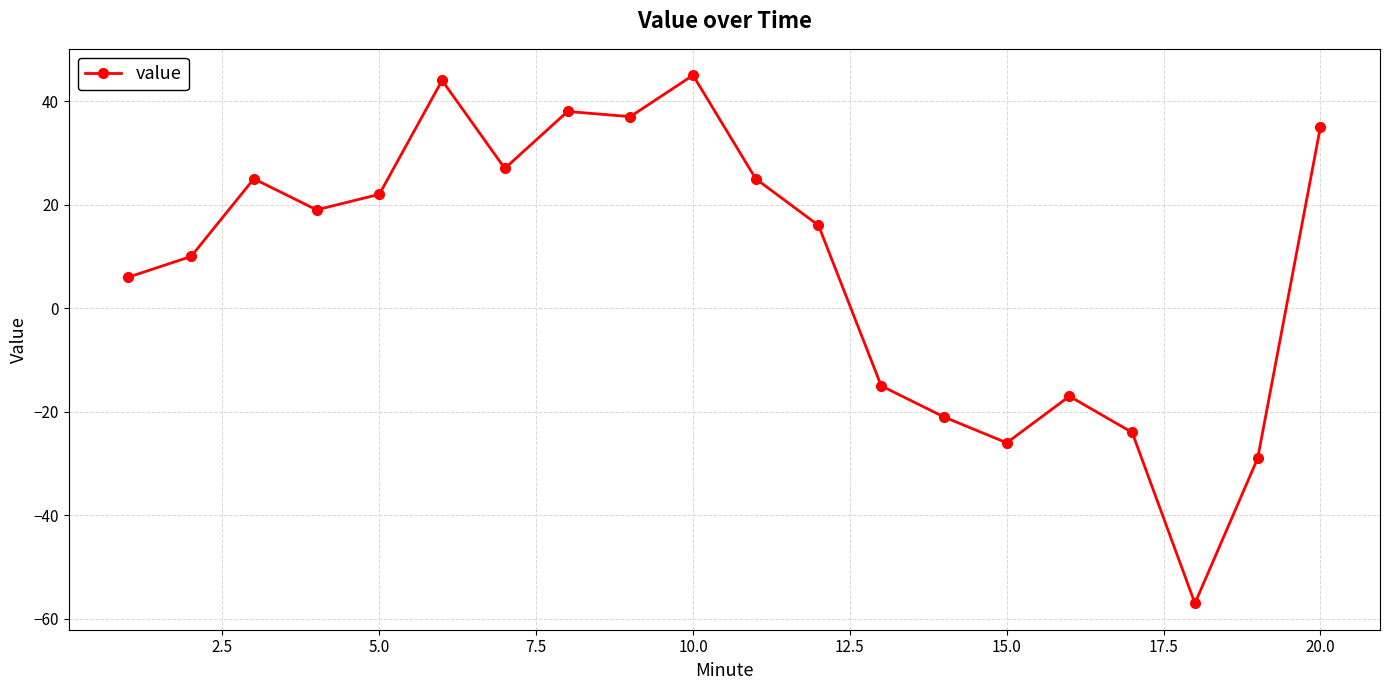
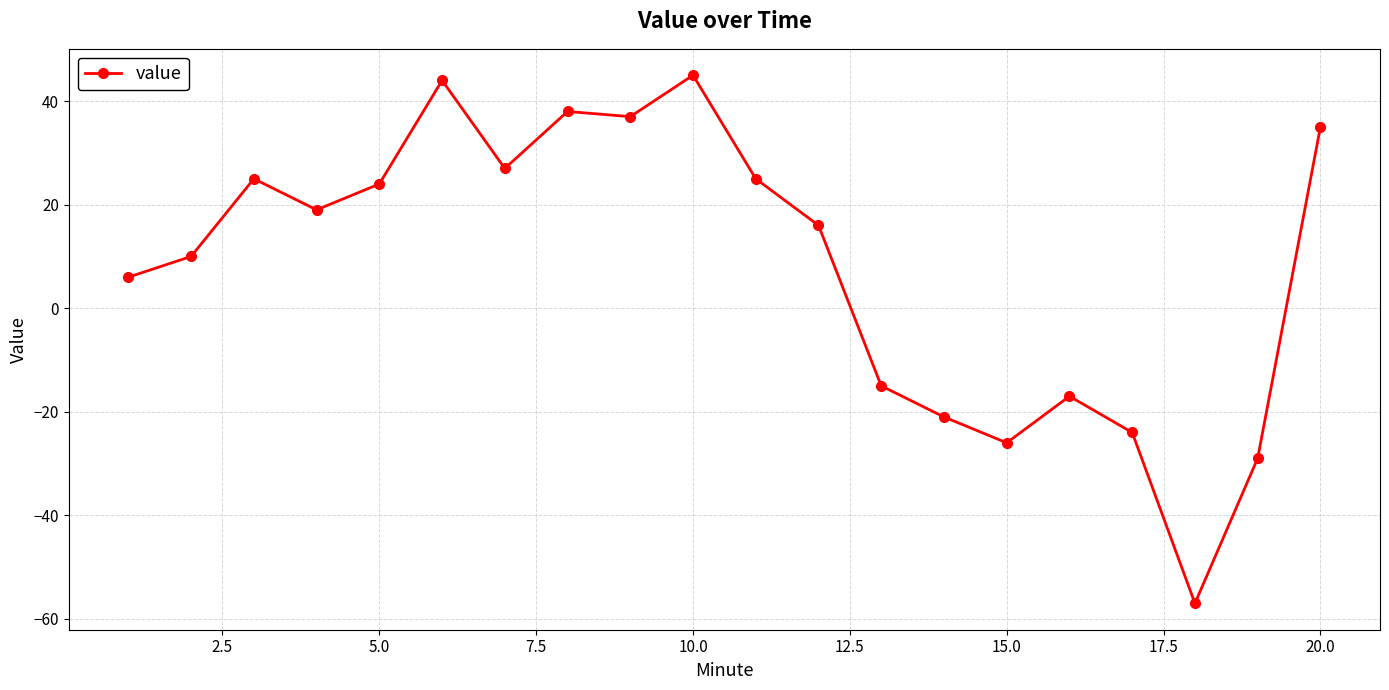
5.0: 22 -> 24
